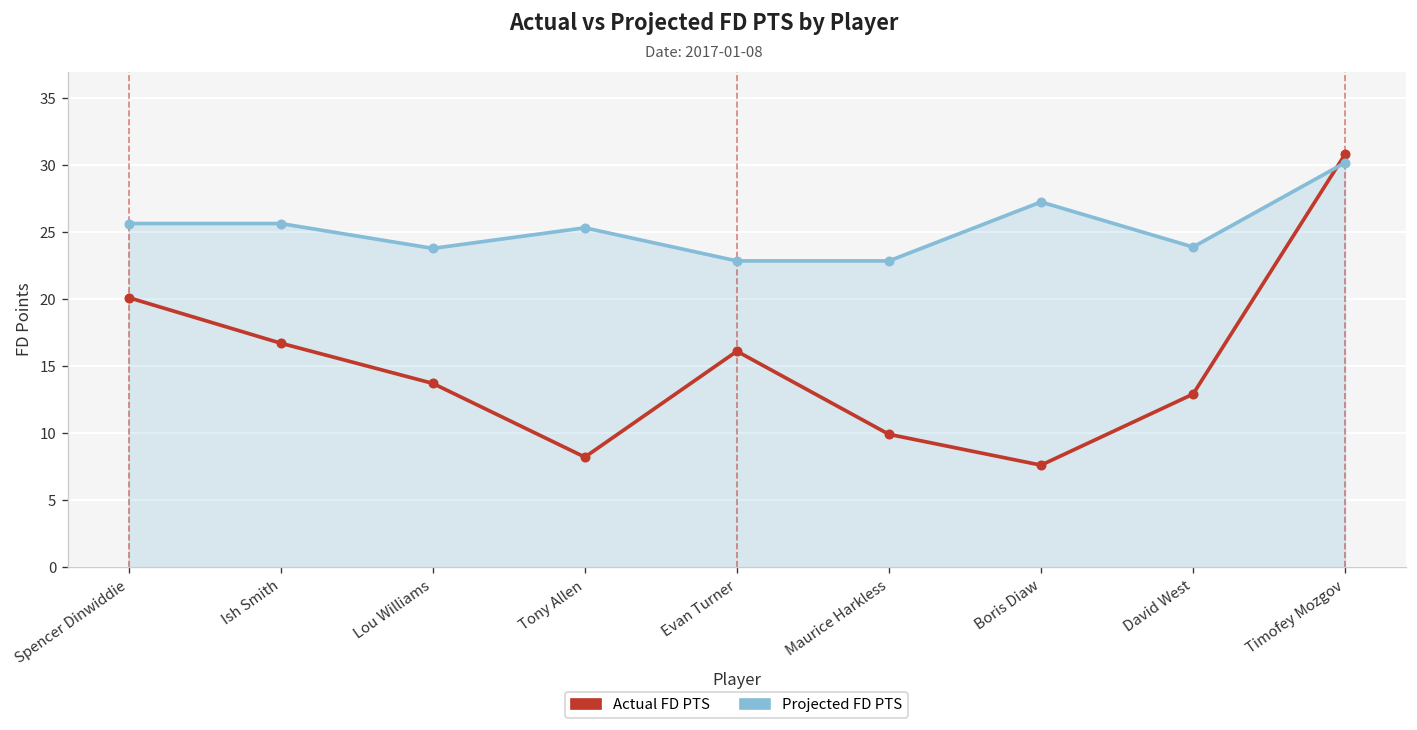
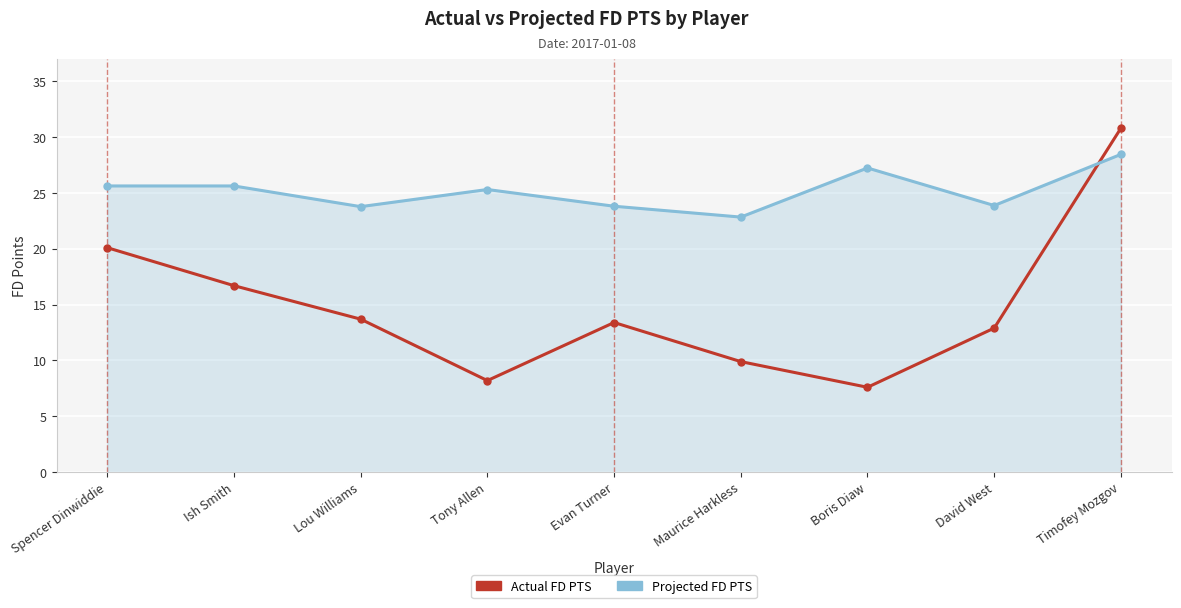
Actual FD PTS, Evan Turner: 16.1 -> 13.4
Projected FD PTS, Evan Turner: 22.8 -> 23.8
Projected FD PTS, Timofey Mozgov: 30.2 -> 28.5
